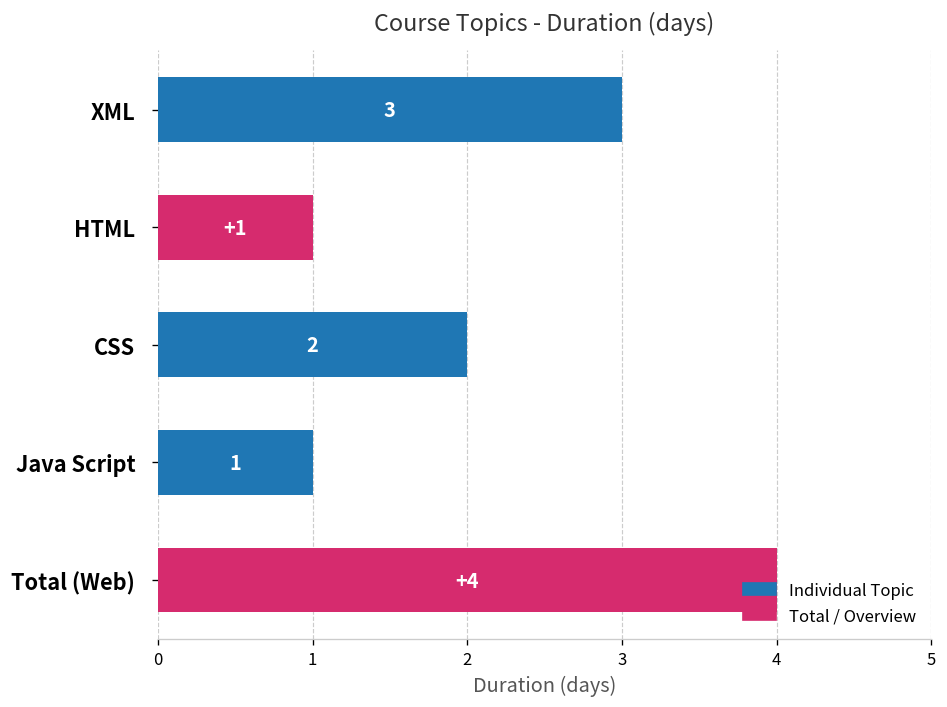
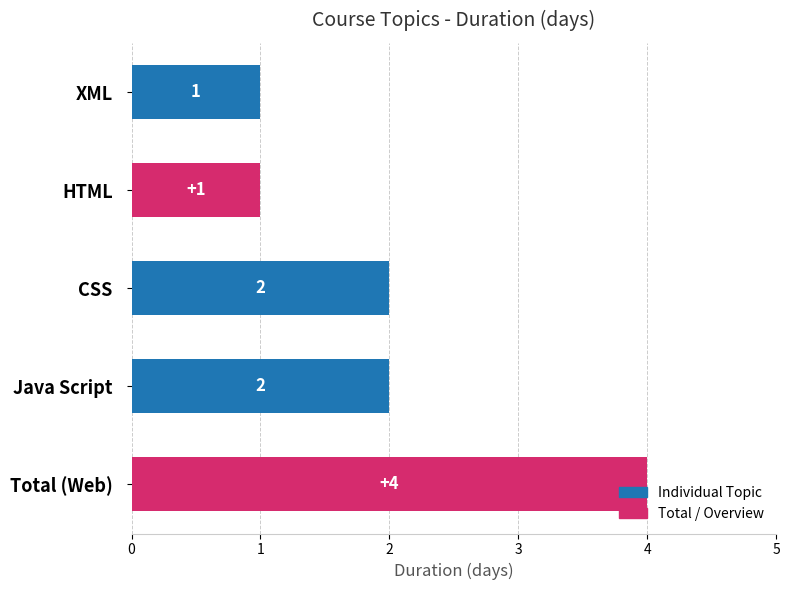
XML: 3 -> 1
Java Script: 1 -> 2
